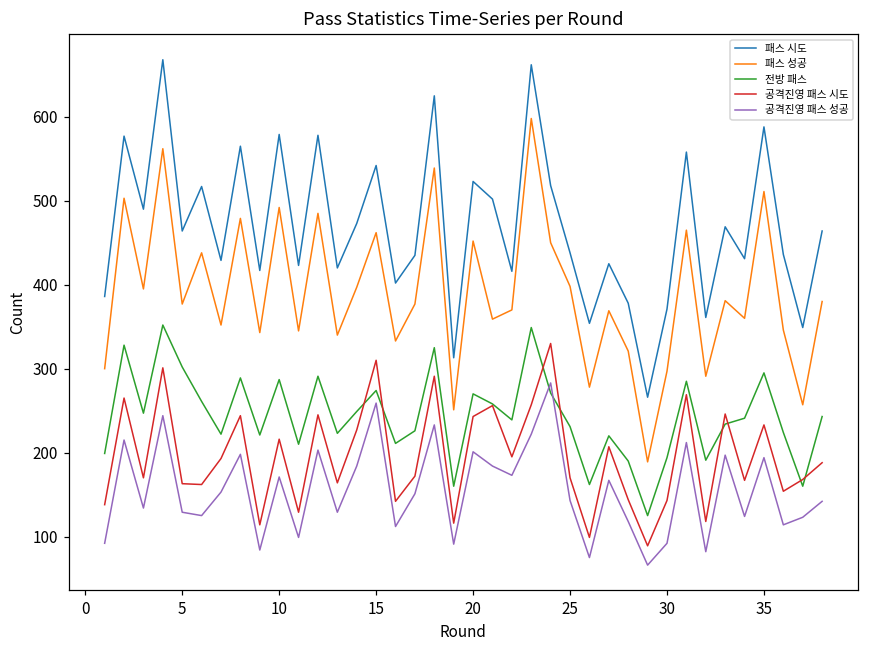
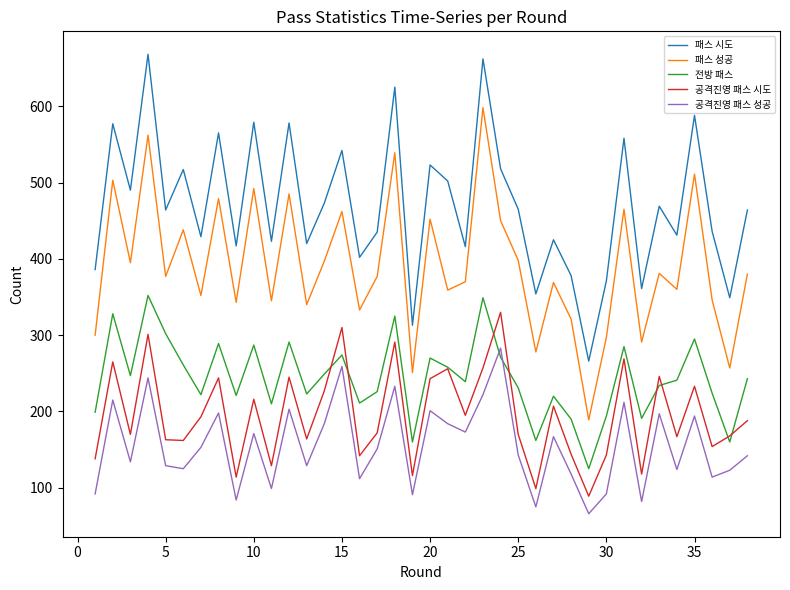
패스 시도, 25: 440 -> 470
